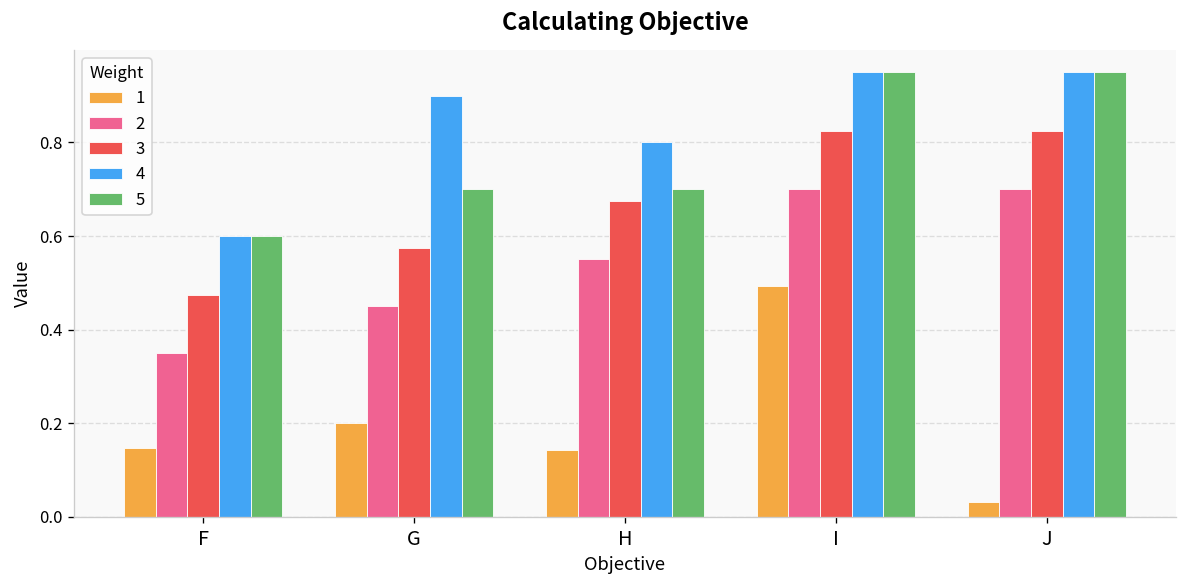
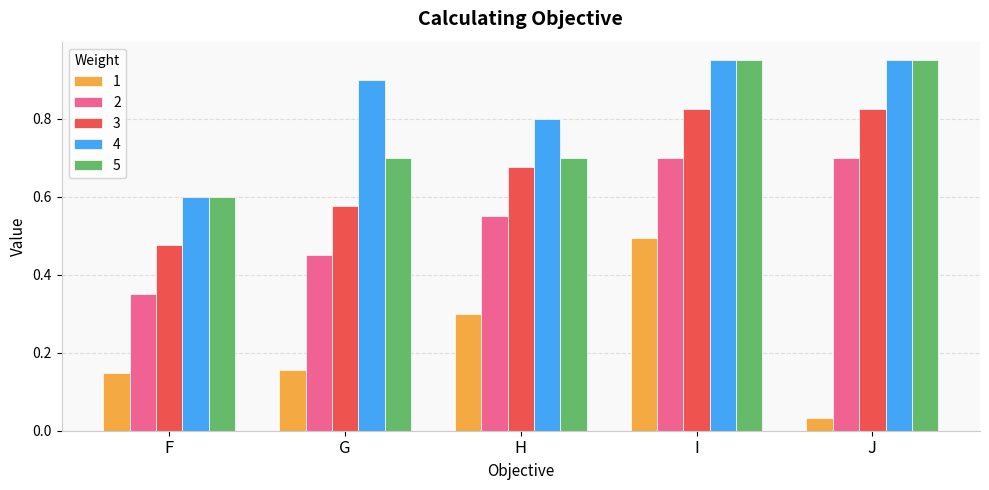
1, G: 0.20 -> 0.15
1, H: 0.14 -> 0.30
